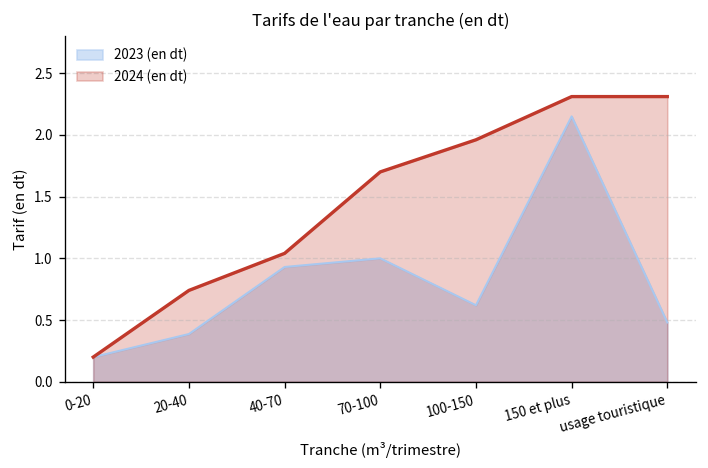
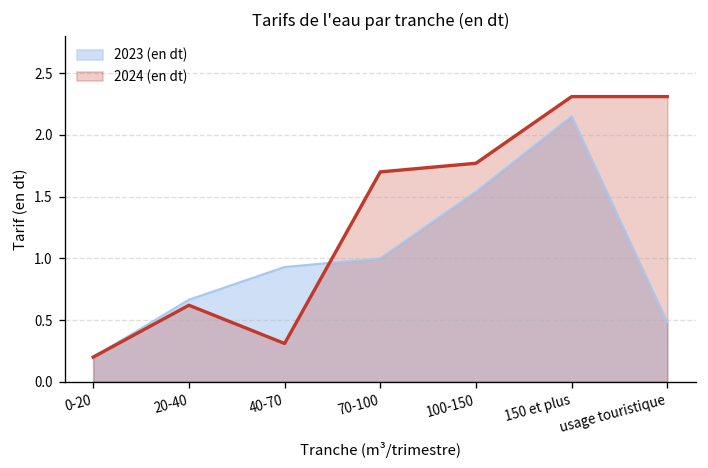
2023 (en dt), 20-40: 0.39 -> 0.67
2024 (en dt), 20-40: 0.74 -> 0.62
2024 (en dt), 40-70: 1.04 -> 0.31
2023 (en dt), 100-150: 0.62 -> 1.54
2024 (en dt), 100-150: 1.96 -> 1.77
